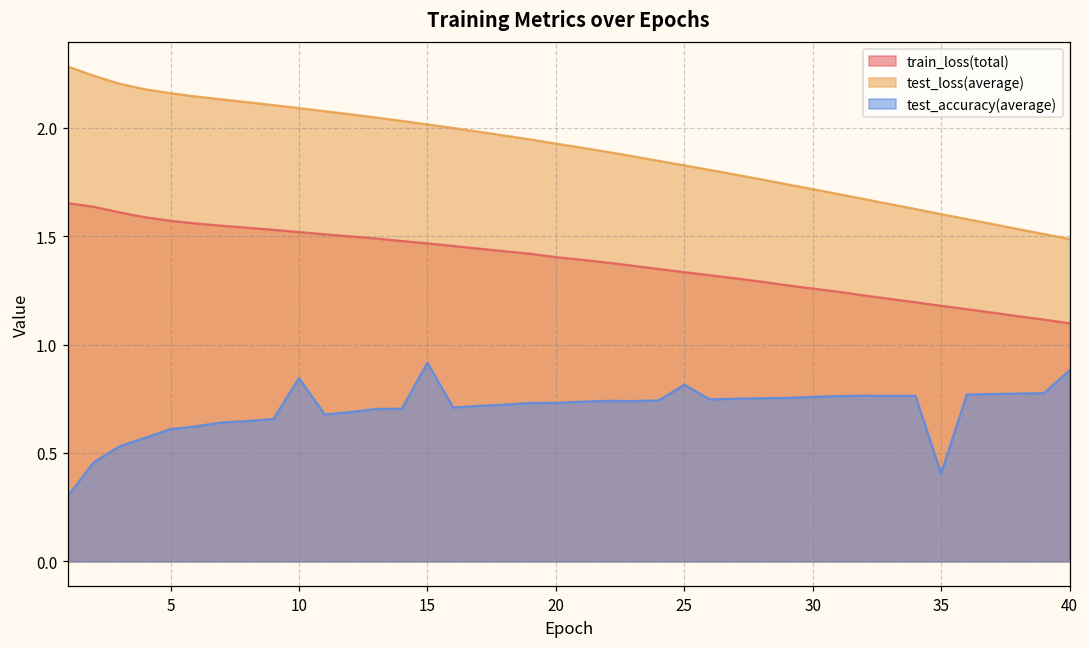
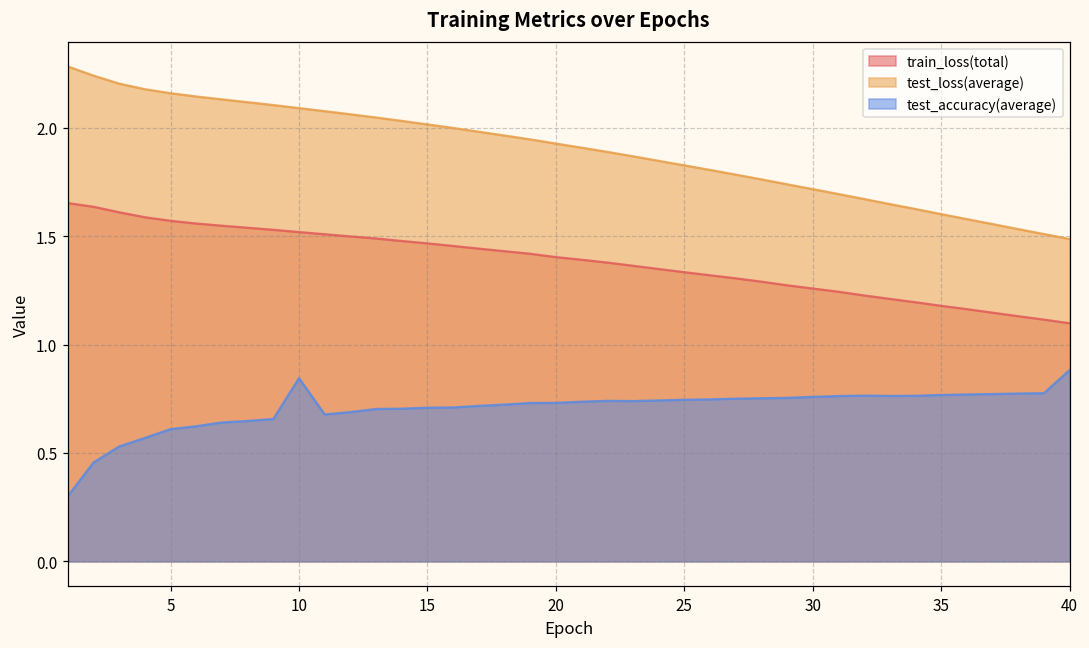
test_accuracy(average), 15: 0.92 -> 0.71
test_accuracy(average), 25: 0.81 -> 0.75
test_accuracy(average), 35: 0.41 -> 0.77
